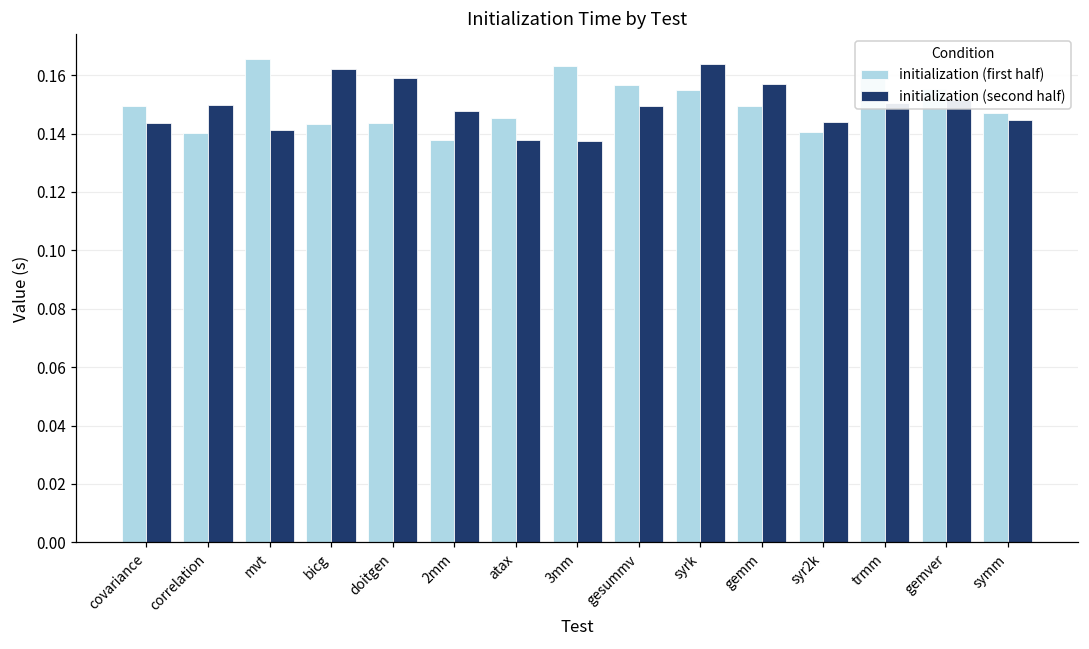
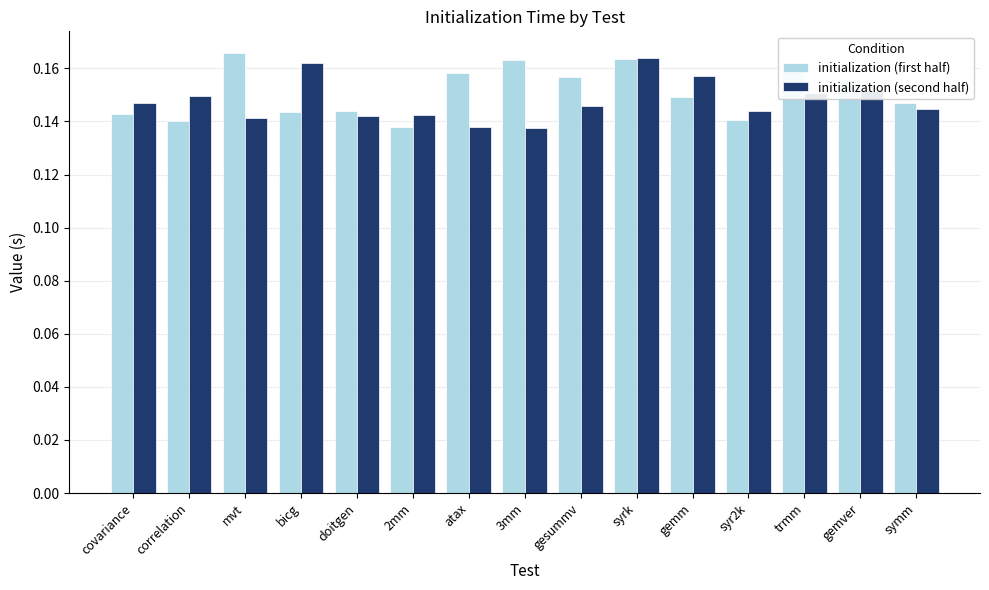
initialization (first half), covariance: 0.149 -> 0.143
initialization (second half), covariance: 0.144 -> 0.147
initialization (second half), doitgen: 0.159 -> 0.142
initialization (second half), 2mm: 0.148 -> 0.143
initialization (first half), atax: 0.145 -> 0.158
initialization (second half), gesummv: 0.149 -> 0.146
initialization (first half), syrk: 0.155 -> 0.163
